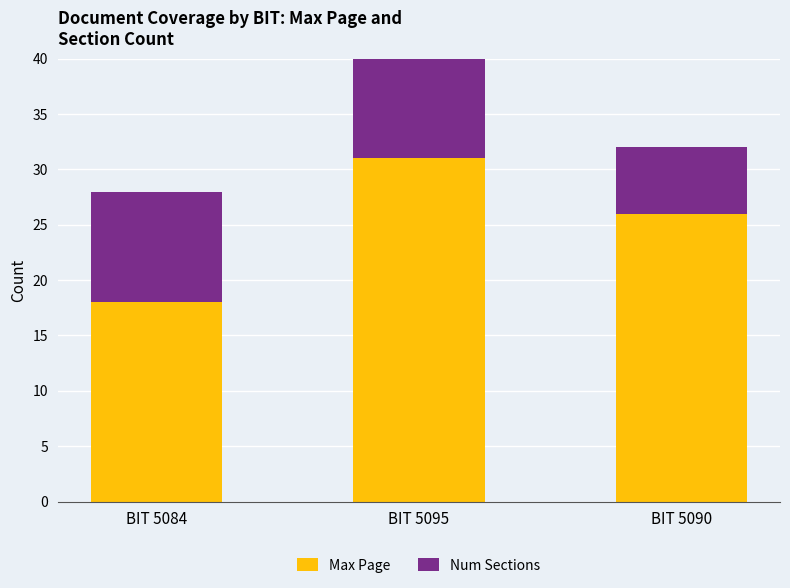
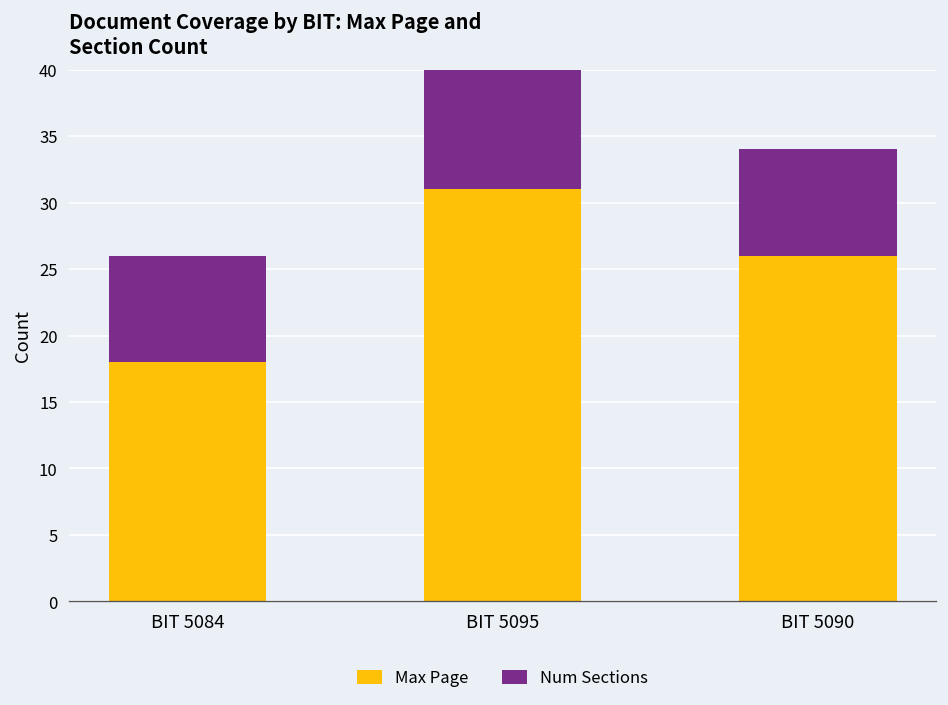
Num Sections, BIT 5084: 10 -> 8
Num Sections, BIT 5090: 6 -> 8
